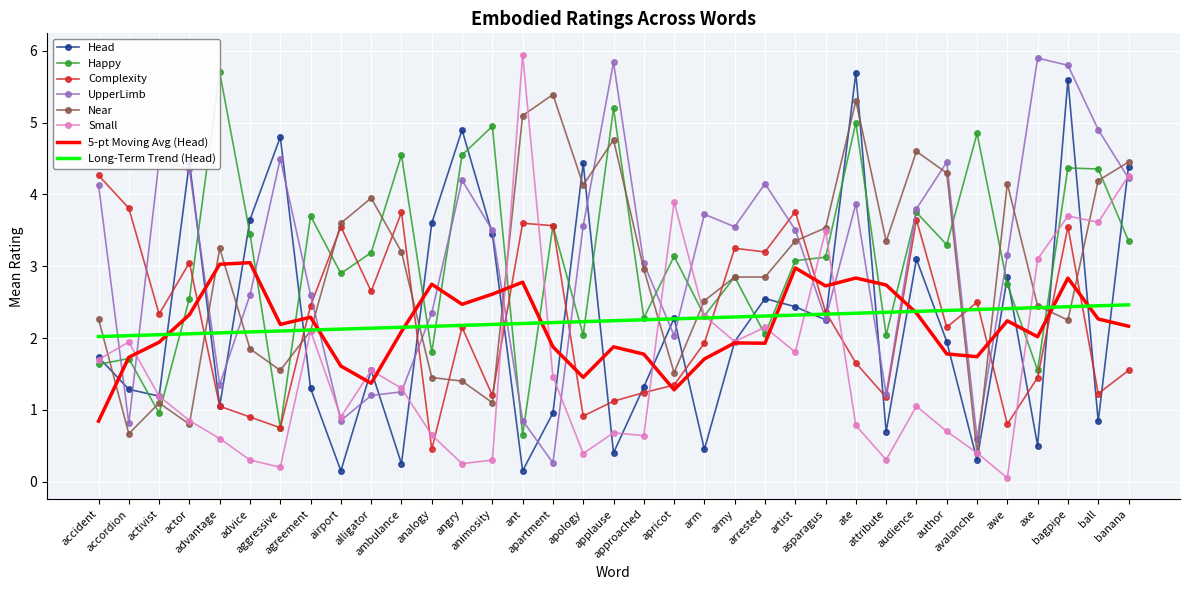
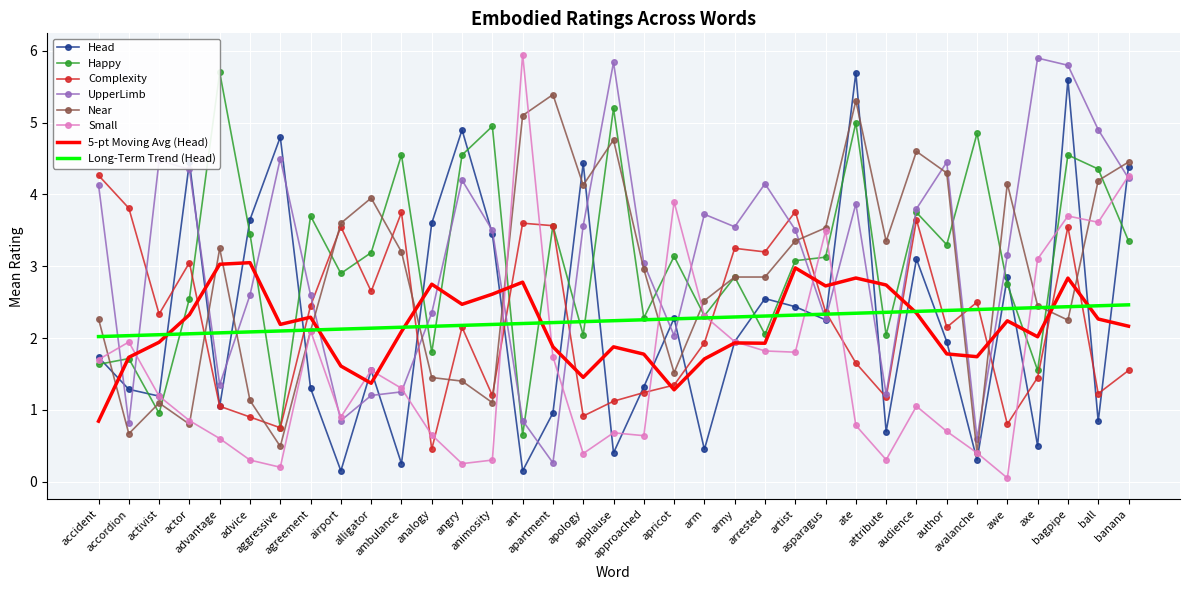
Near, advice: 1.9 -> 1.1
Near, aggressive: 1.6 -> 0.5
Small, apartment: 1.5 -> 1.7
Small, arrested: 2.2 -> 1.8
Happy, bagpipe: 4.4 -> 4.6
